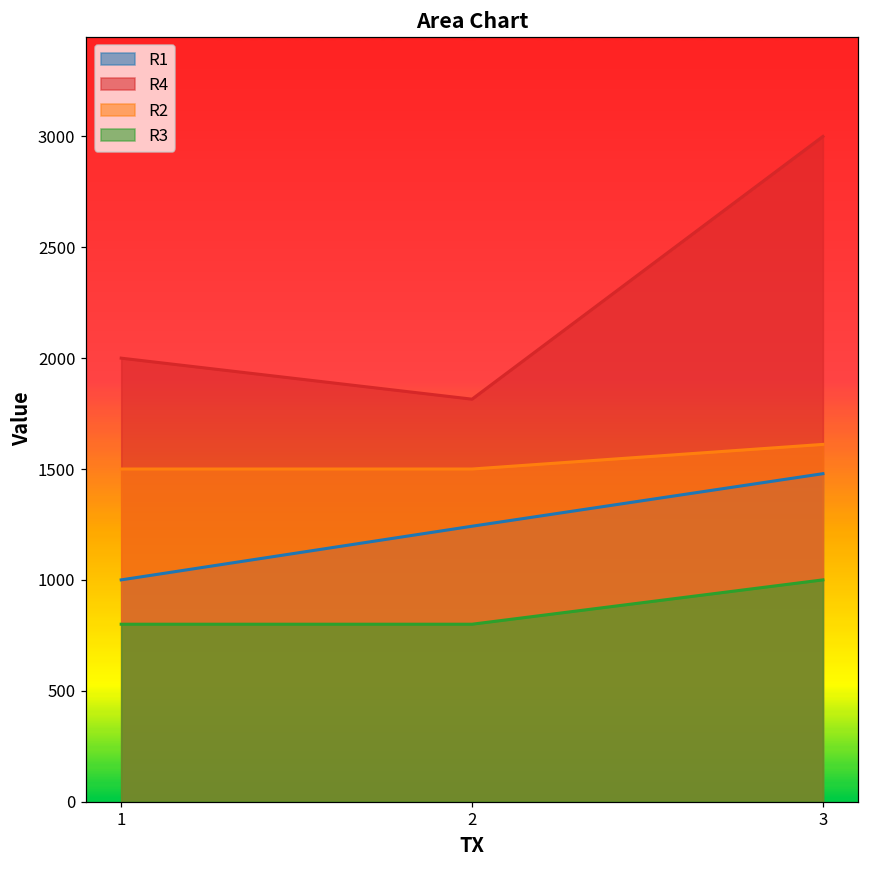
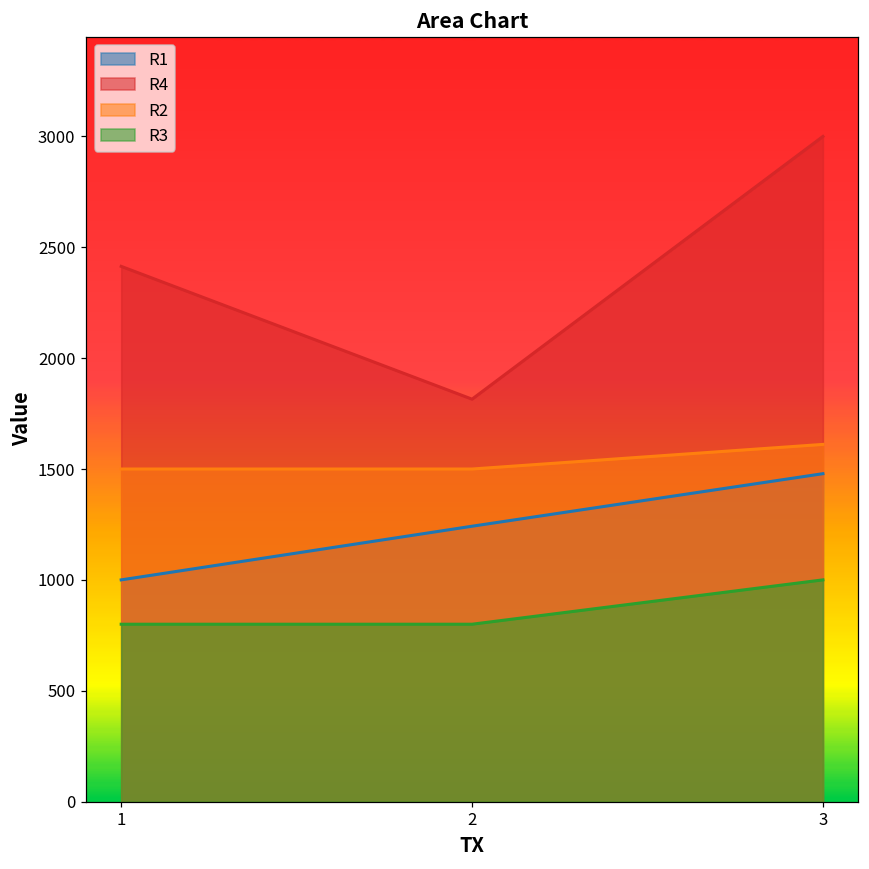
R4, 1: 2000 -> 2410
